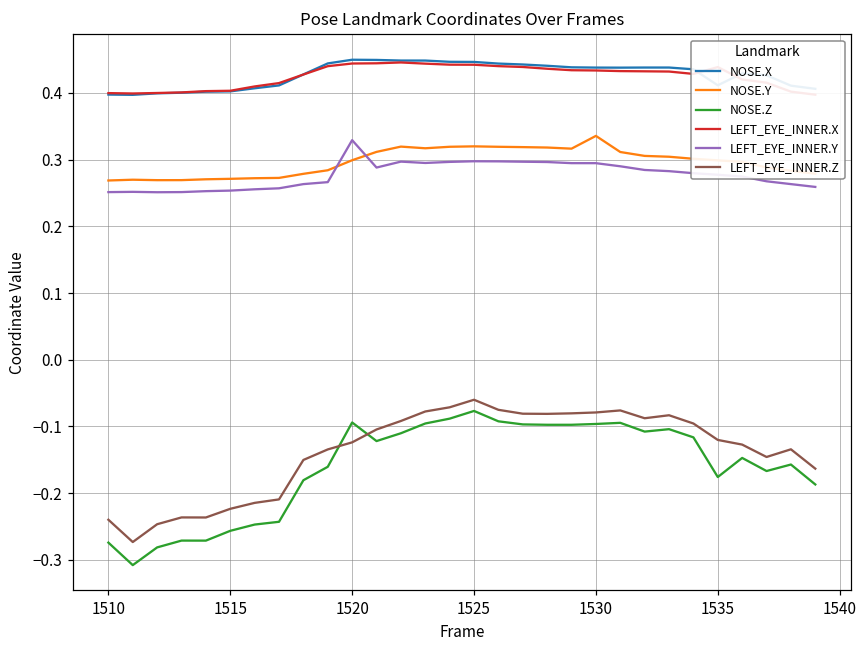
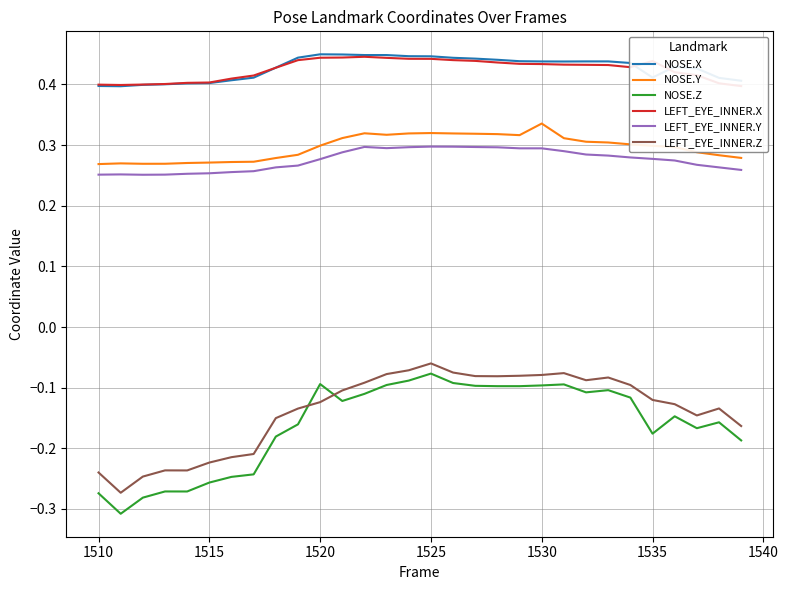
LEFT_EYE_INNER.Y, 1520: 0.33 -> 0.28
